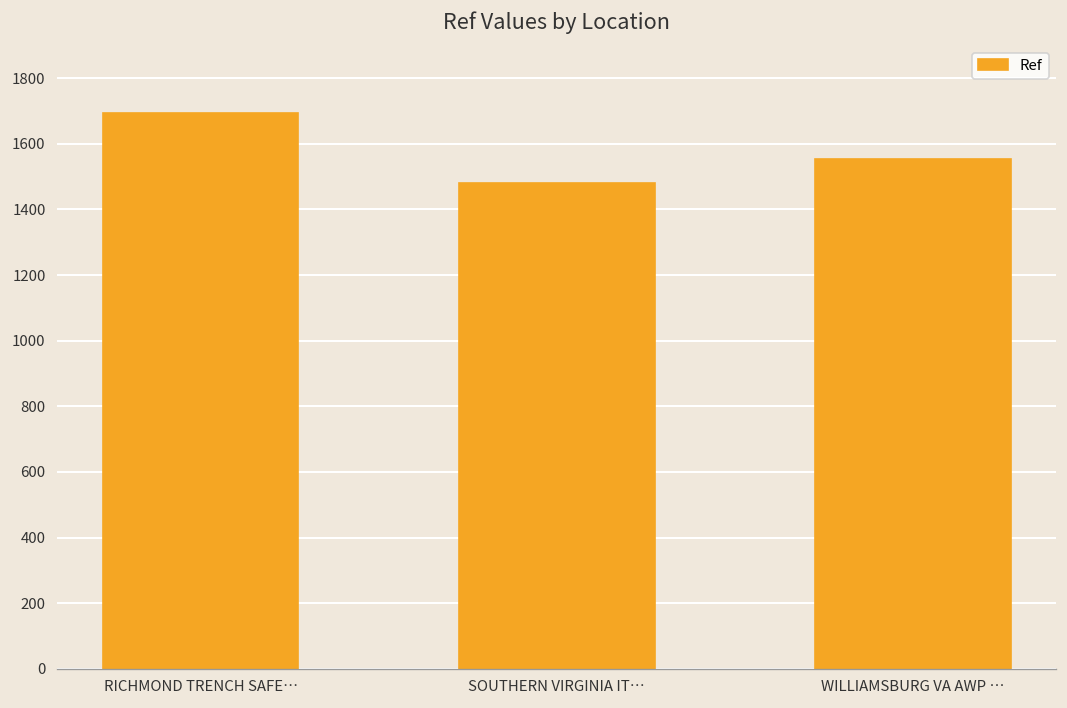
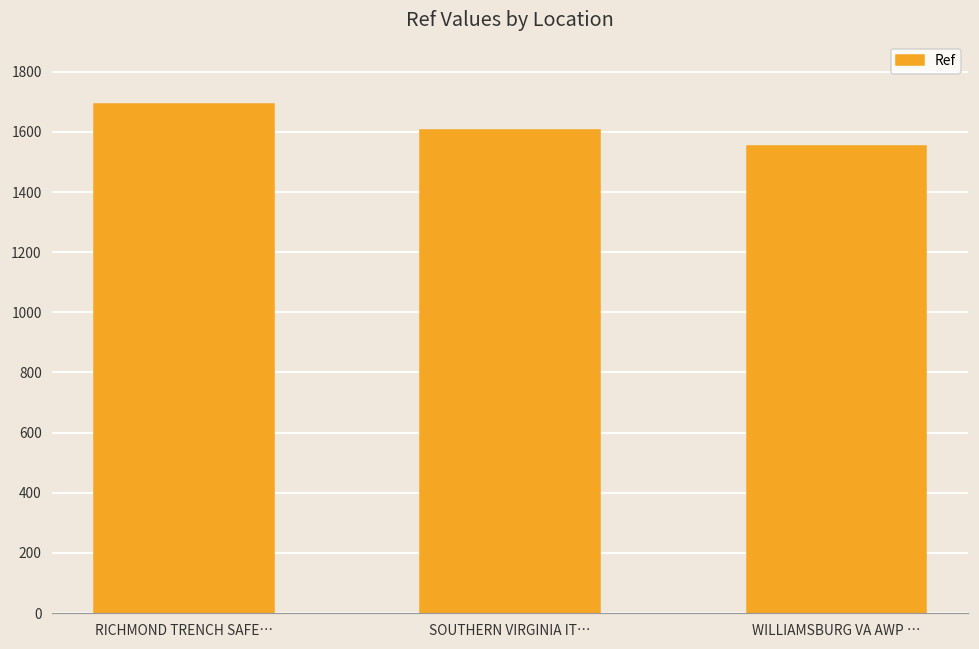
SOUTHERN VIRGINIA IT…: 1480 -> 1610
